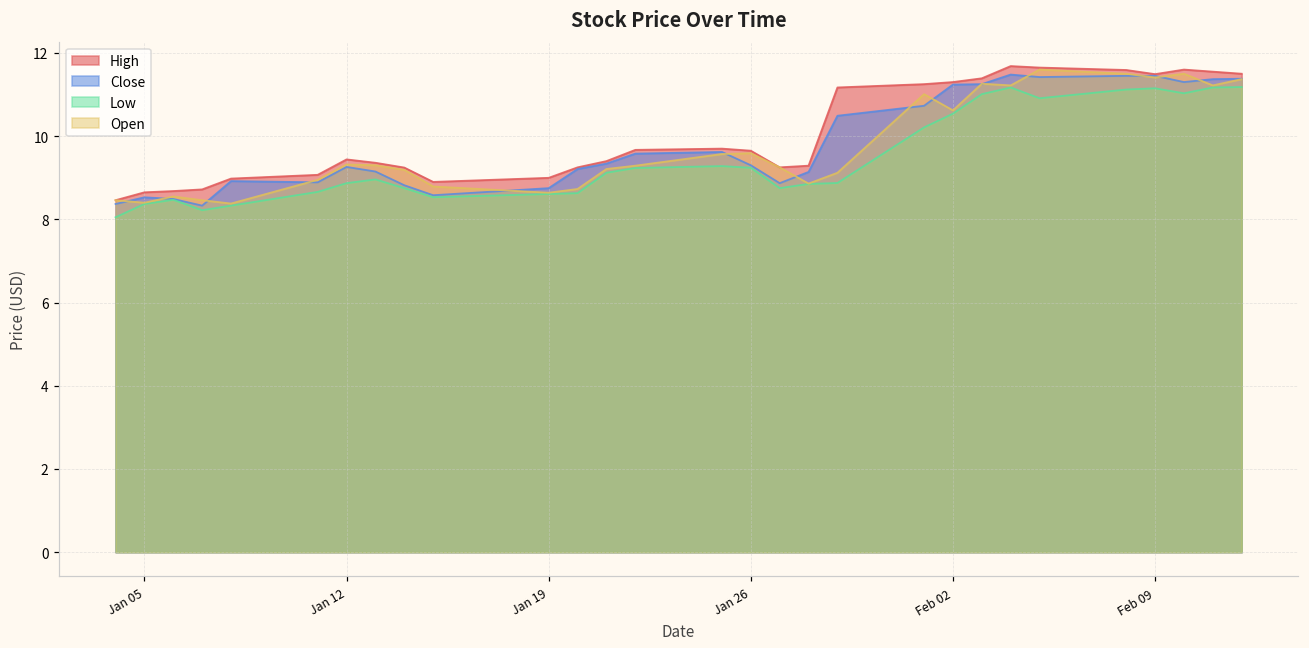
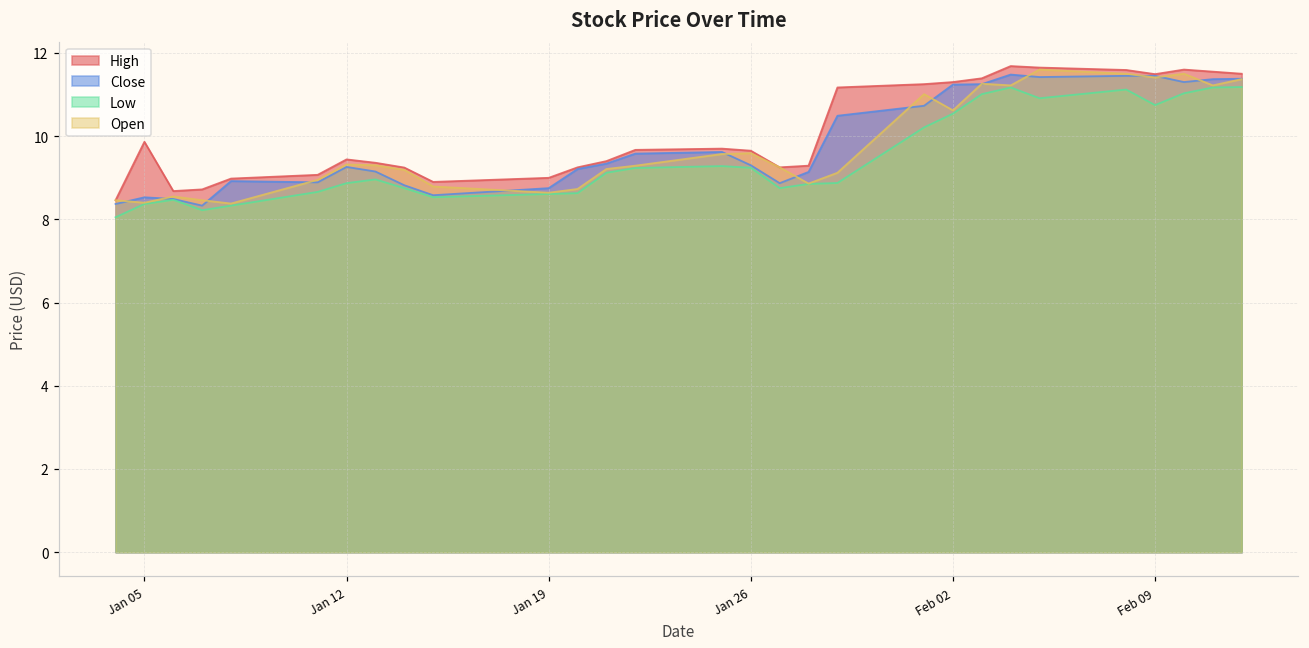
High, Jan 05: 8.6 -> 9.9
Low, Feb 09: 11.1 -> 10.7
